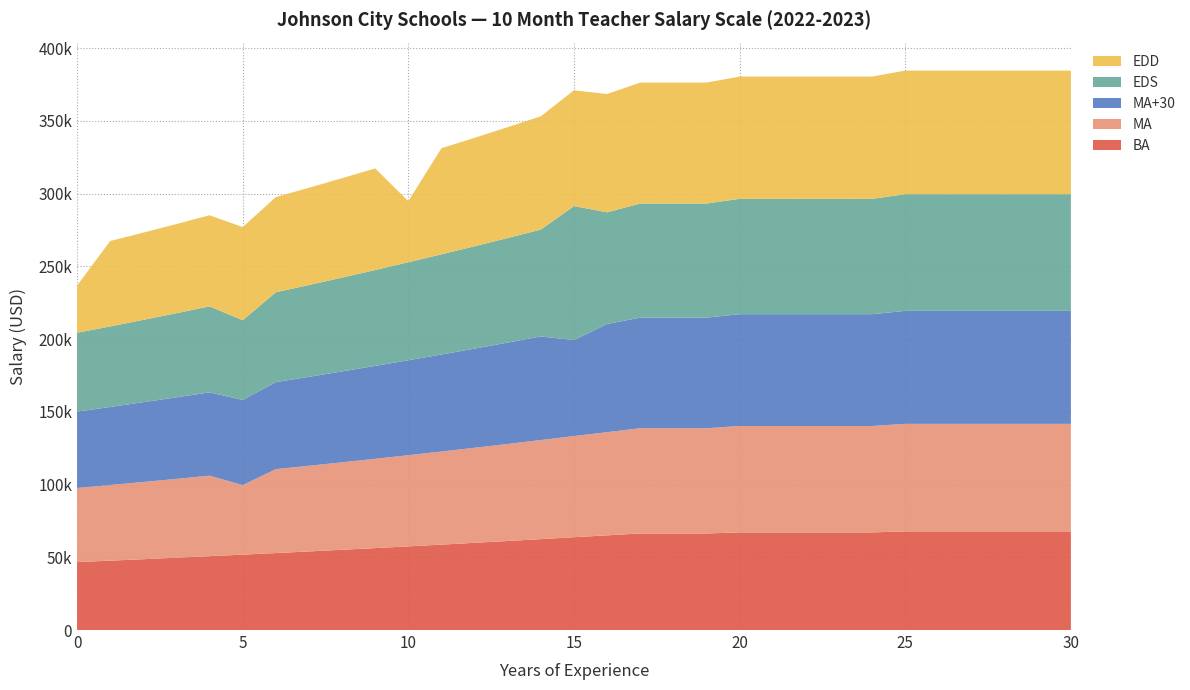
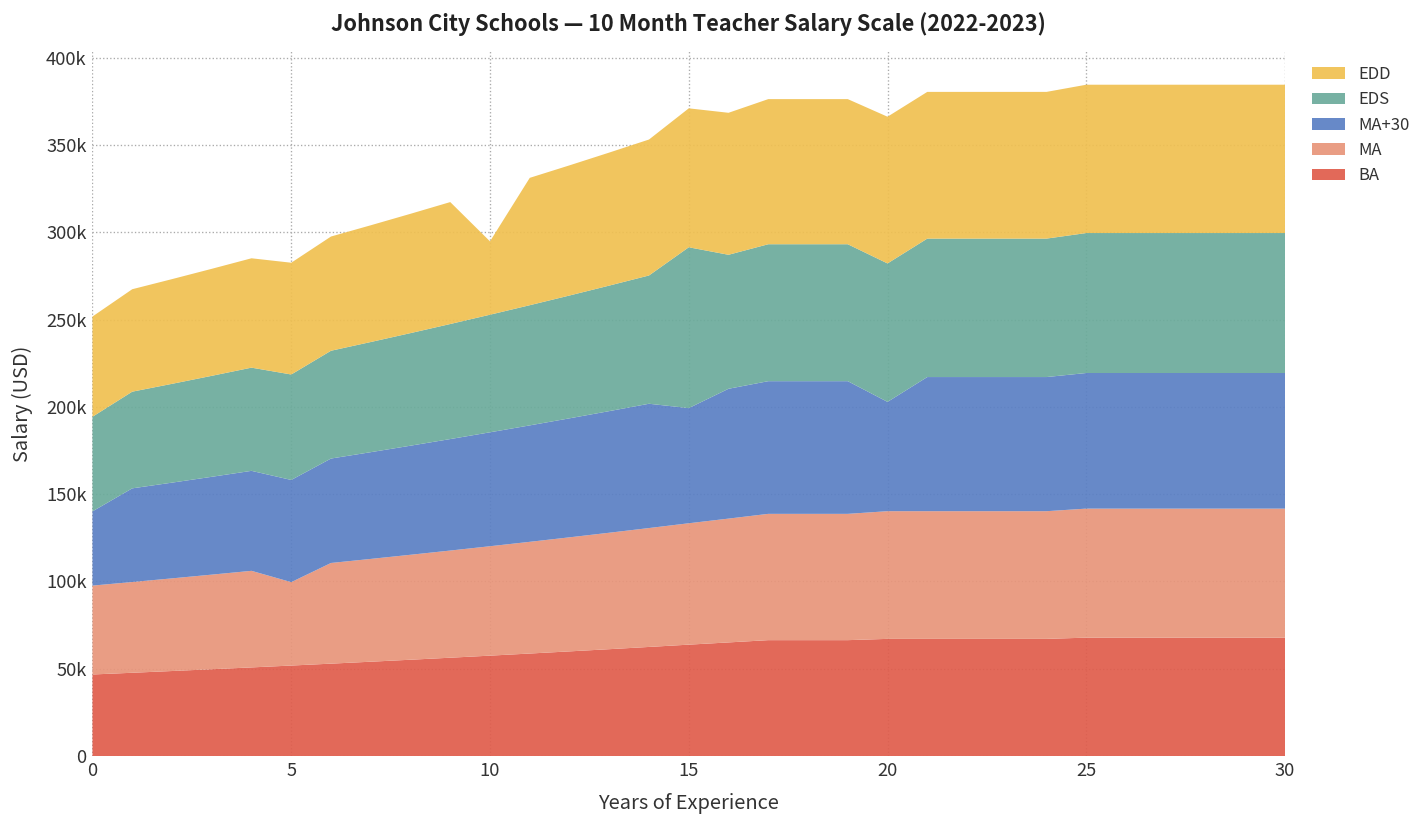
MA+30, 0: 53000 -> 43000
EDD, 0: 32000 -> 57000
EDS, 5: 55000 -> 60000
MA+30, 20: 77000 -> 63000
